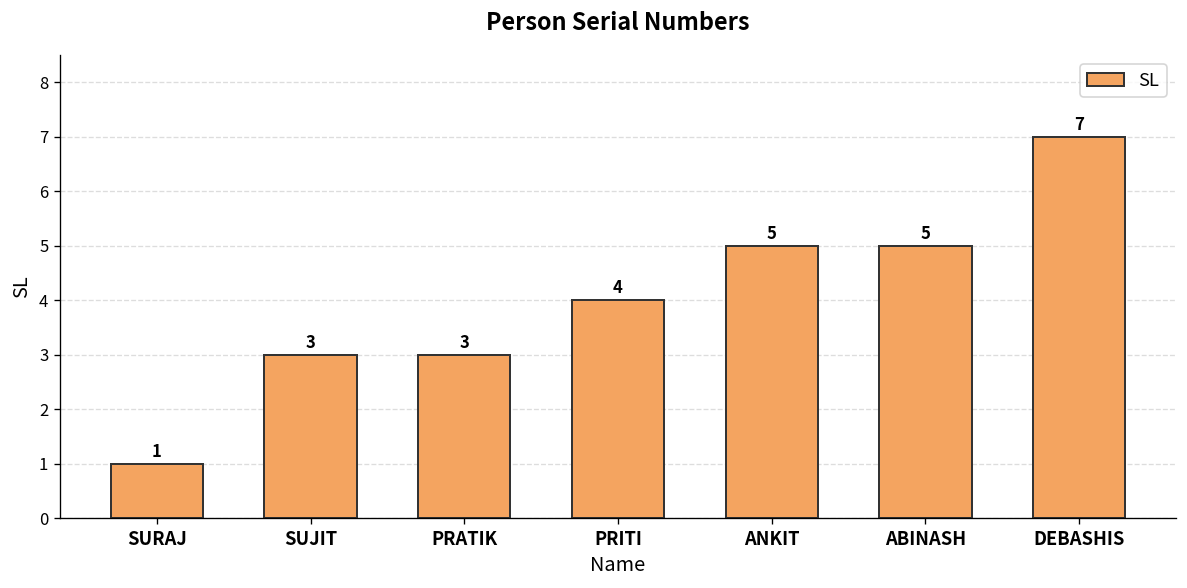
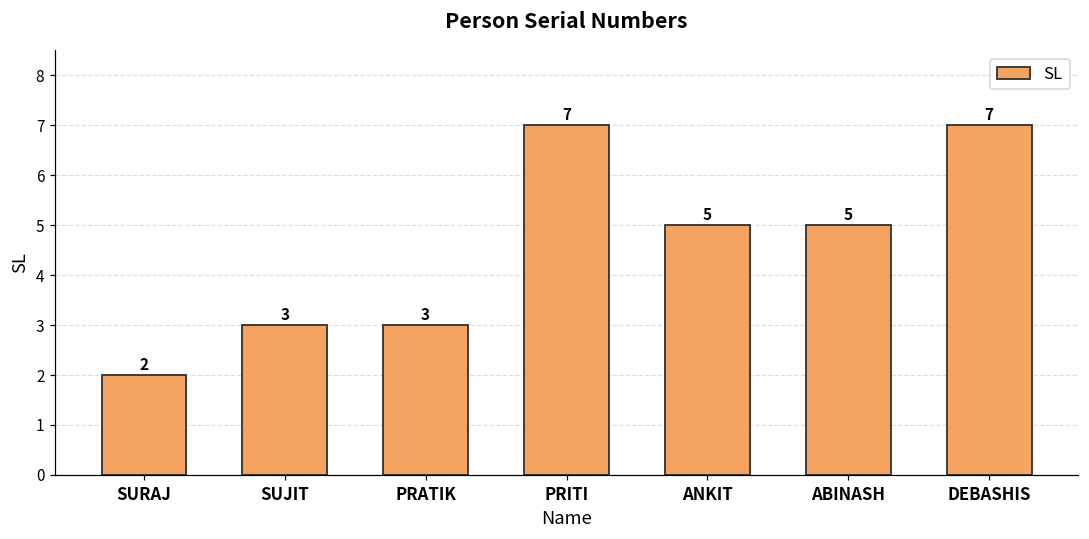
SURAJ: 1 -> 2
PRITI: 4 -> 7
